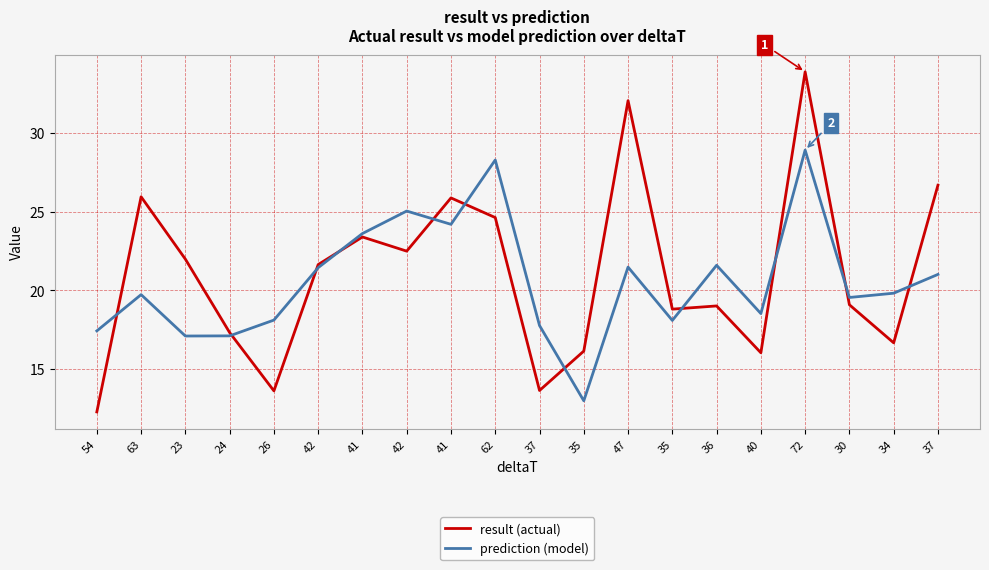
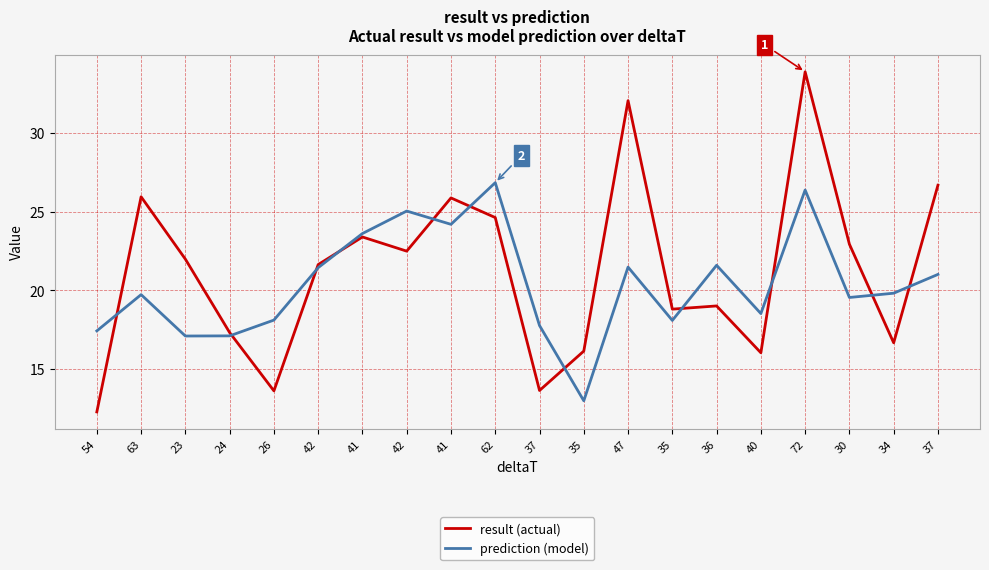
prediction (model), 62: 28.3 -> 26.9
prediction (model), 72: 28.9 -> 26.4
result (actual), 30: 19.1 -> 22.9
